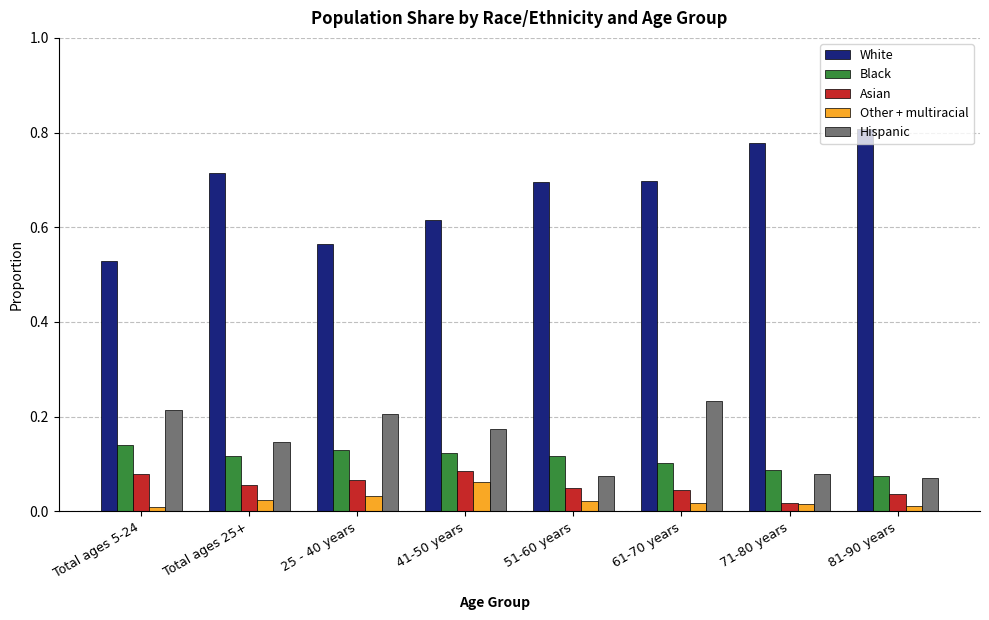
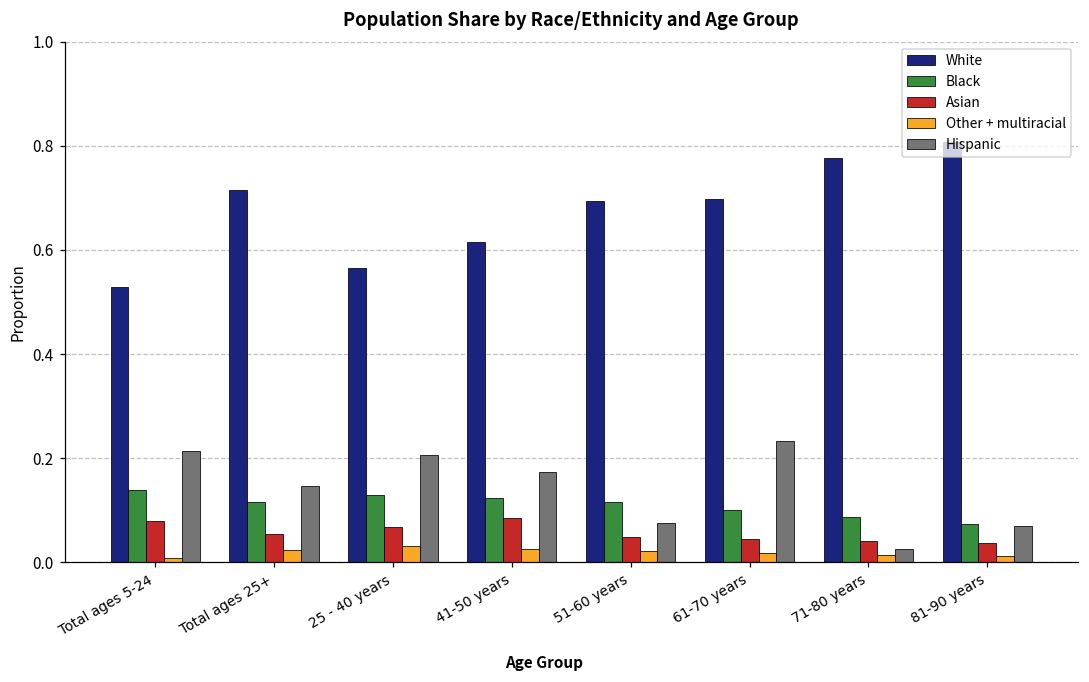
Other + multiracial, 41-50 years: 0.06 -> 0.03
Asian, 71-80 years: 0.02 -> 0.04
Hispanic, 71-80 years: 0.08 -> 0.03
